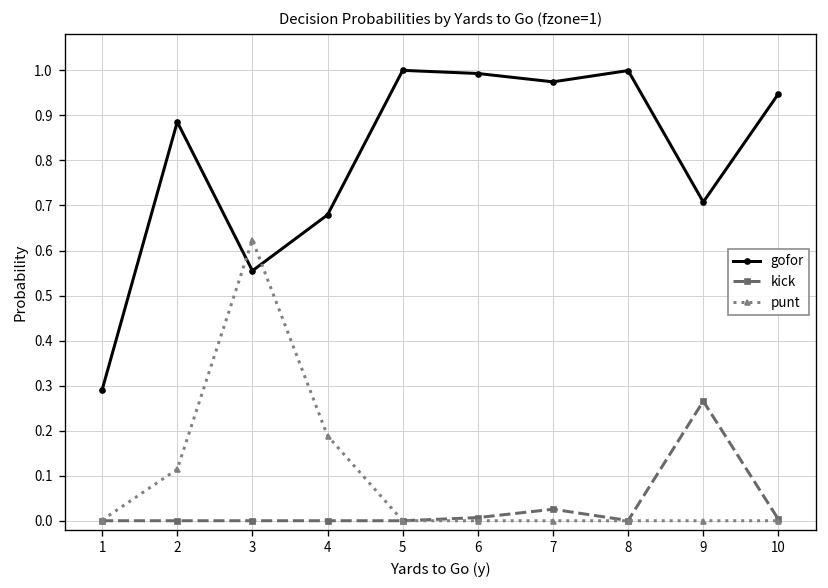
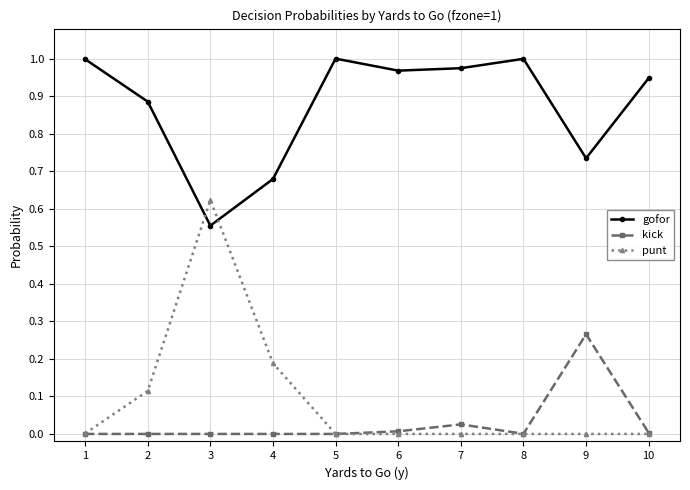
gofor, 1: 0.29 -> 1.00
gofor, 6: 0.99 -> 0.97
gofor, 9: 0.71 -> 0.73
